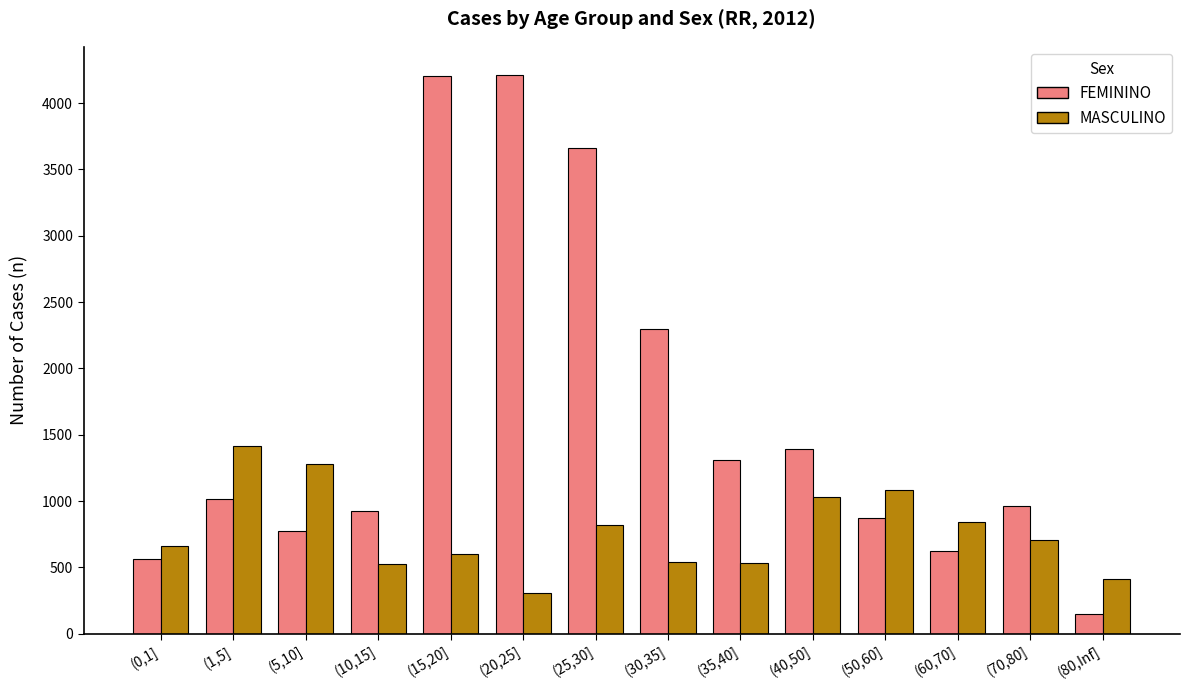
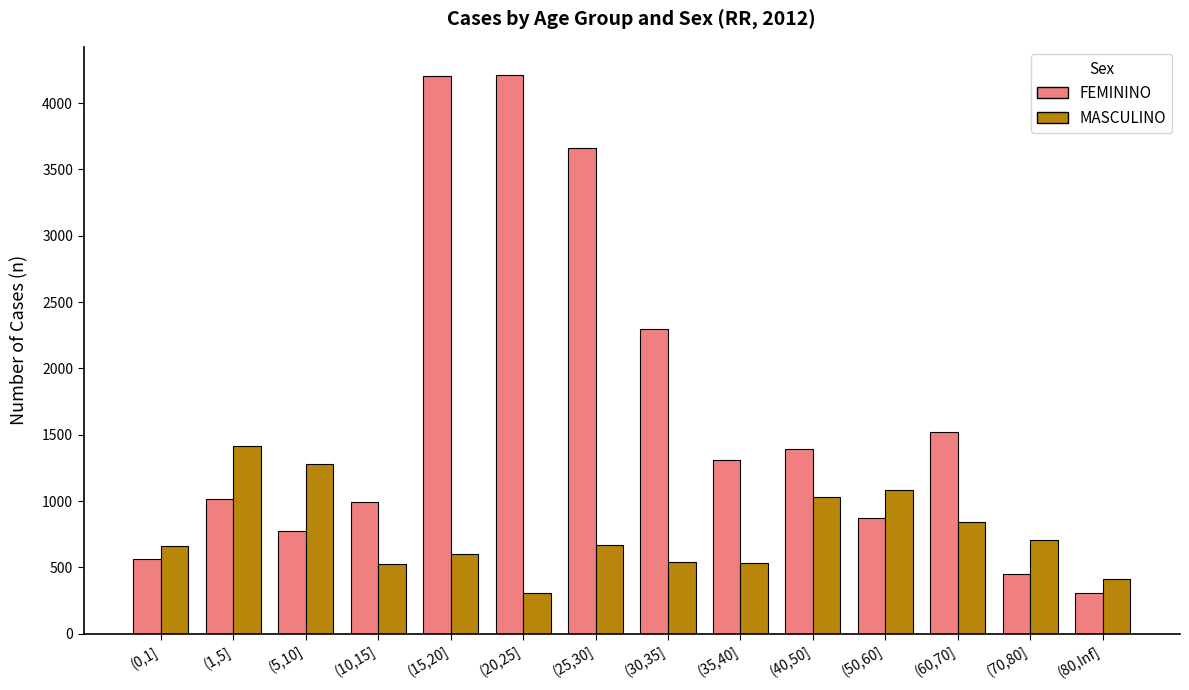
FEMININO, (10,15]: 920 -> 1000
MASCULINO, (25,30]: 820 -> 670
FEMININO, (60,70]: 620 -> 1520
FEMININO, (70,80]: 960 -> 450
FEMININO, (80,Inf]: 150 -> 300
